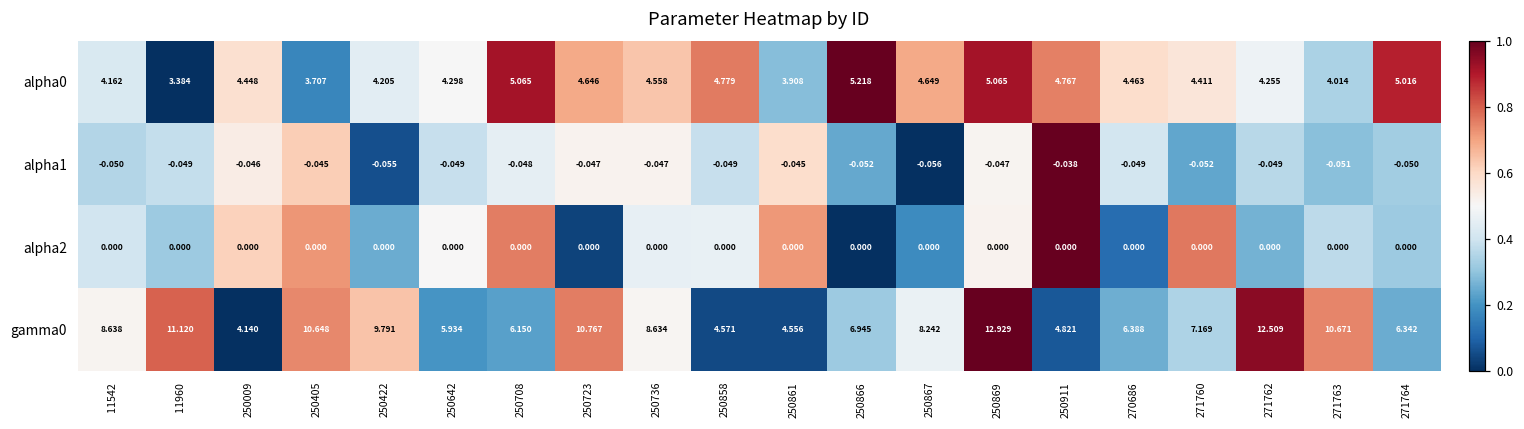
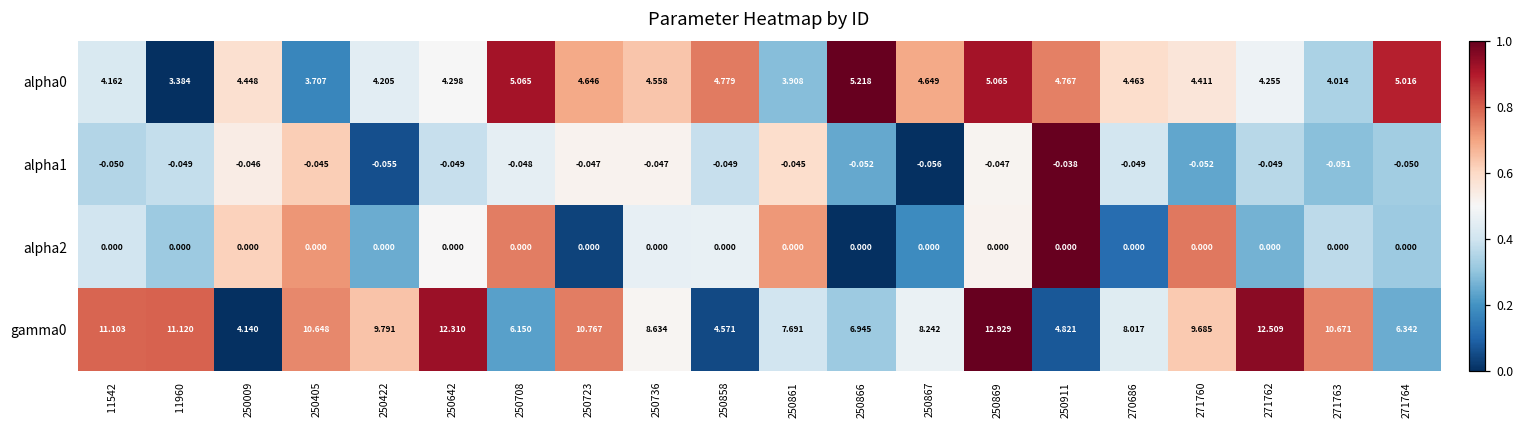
gamma0, 11542: 8.638 -> 11.103
gamma0, 250642: 5.934 -> 12.310
gamma0, 250861: 4.556 -> 7.691
gamma0, 270686: 6.388 -> 8.017
gamma0, 271760: 7.169 -> 9.685
